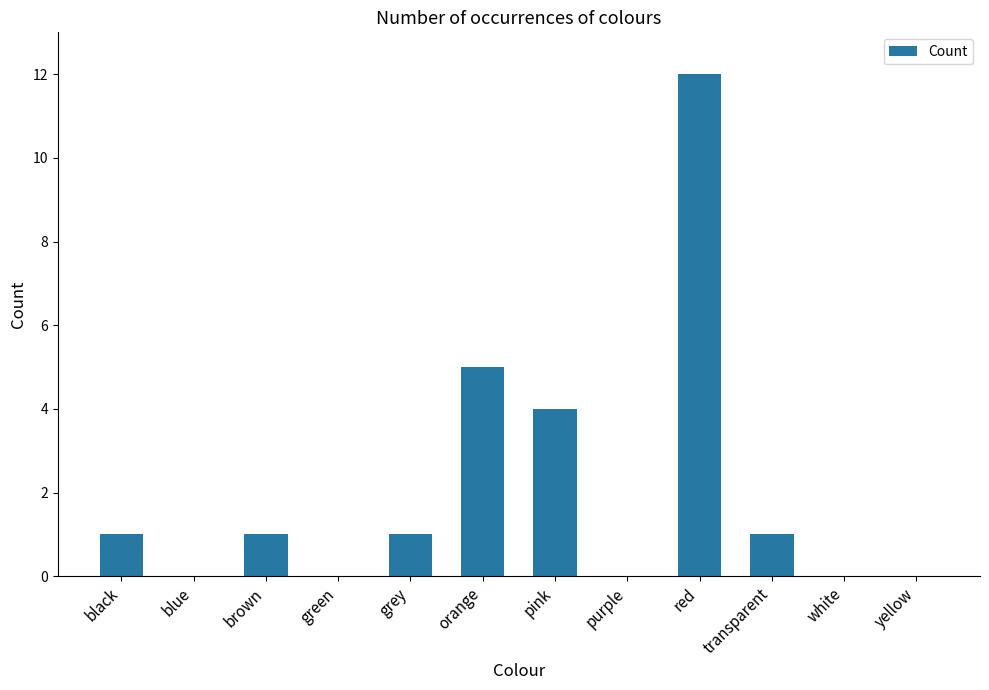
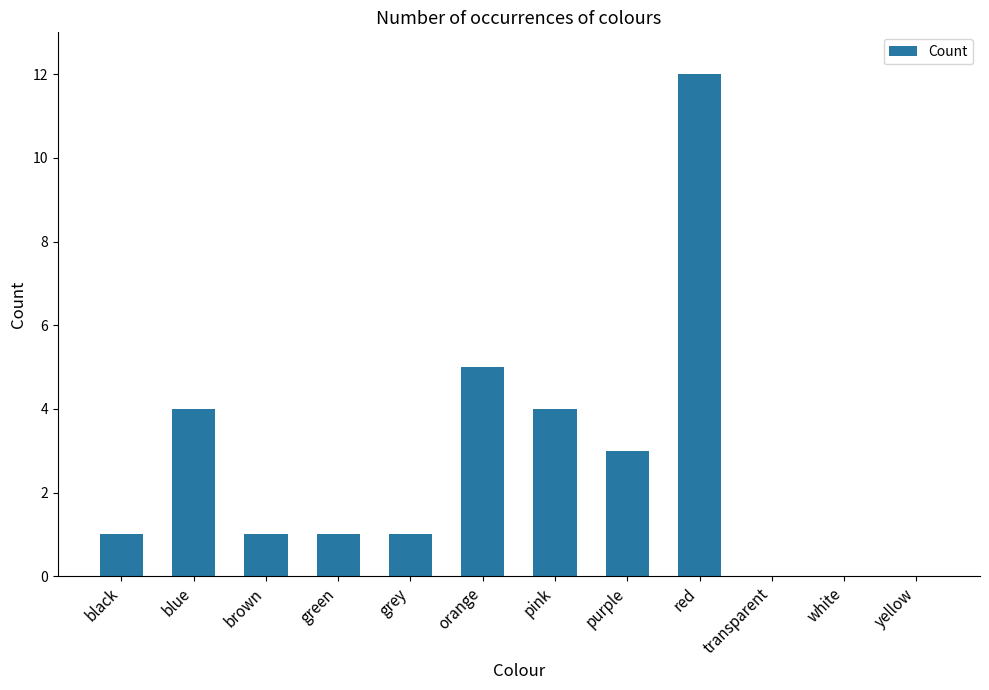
blue: 0 -> 4
green: 0 -> 1
purple: 0 -> 3
transparent: 1 -> 0
